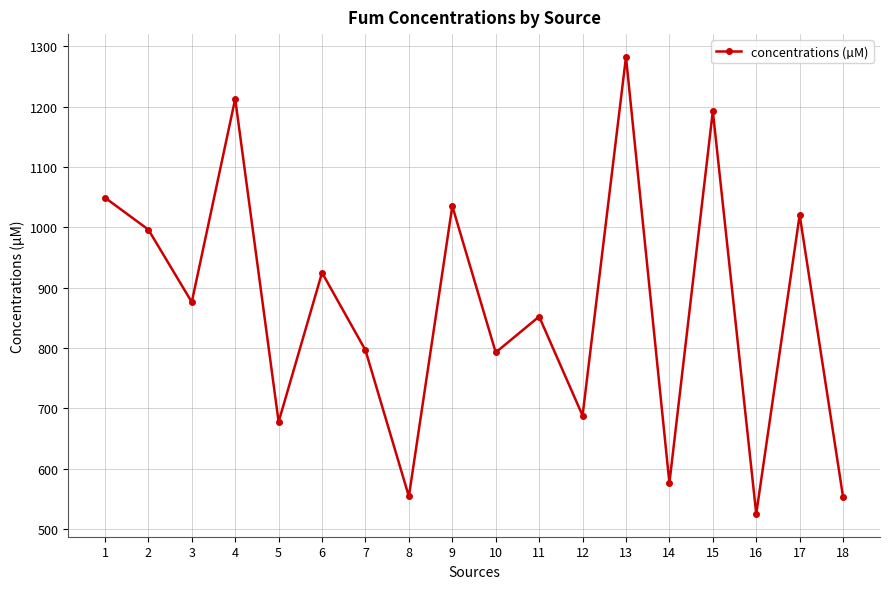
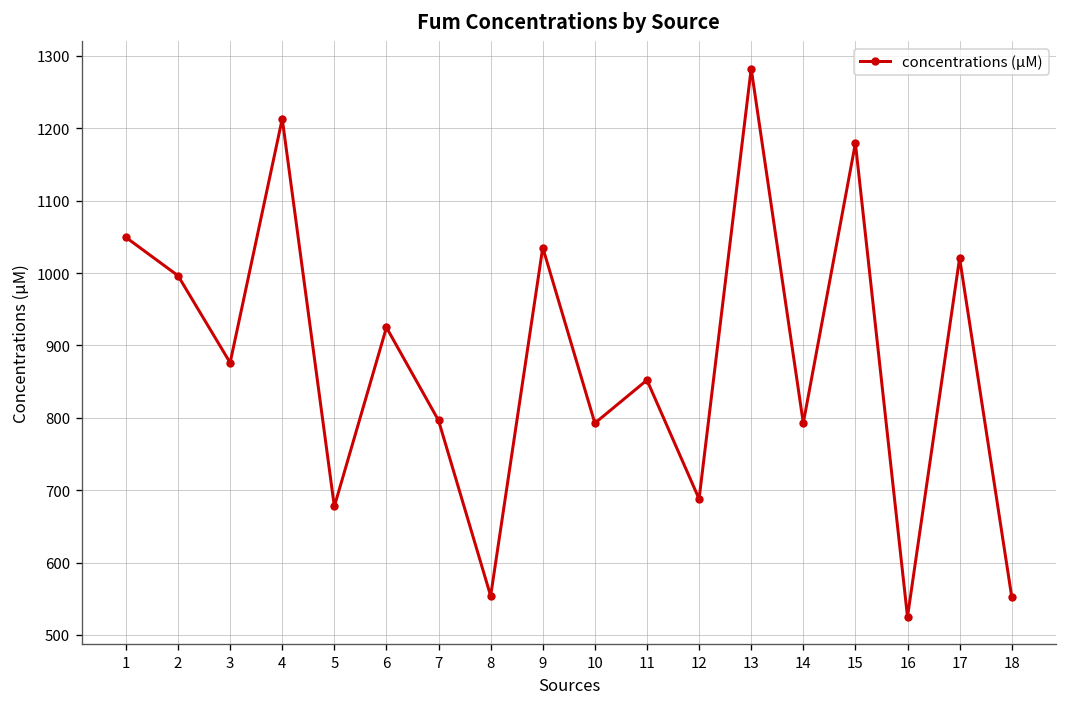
14: 580 -> 790
15: 1190 -> 1180
